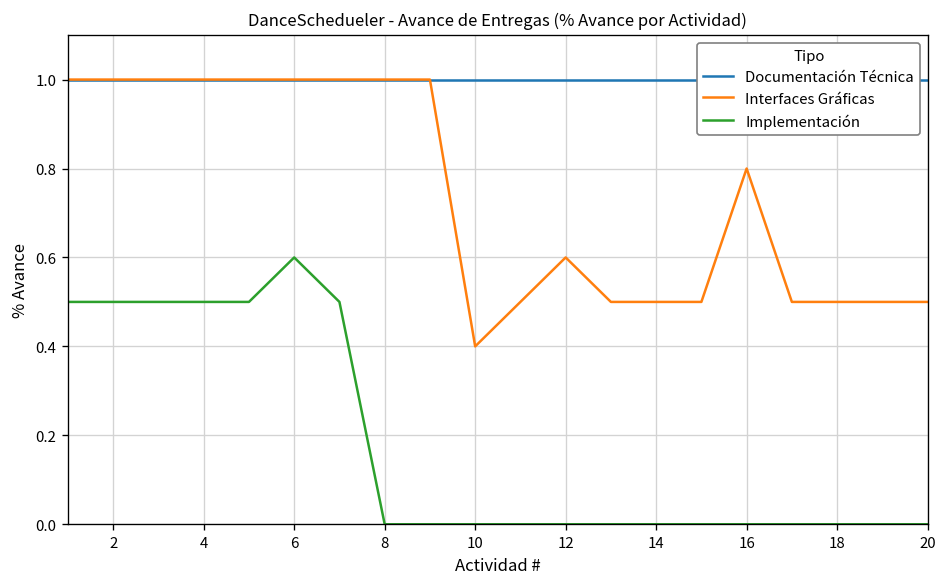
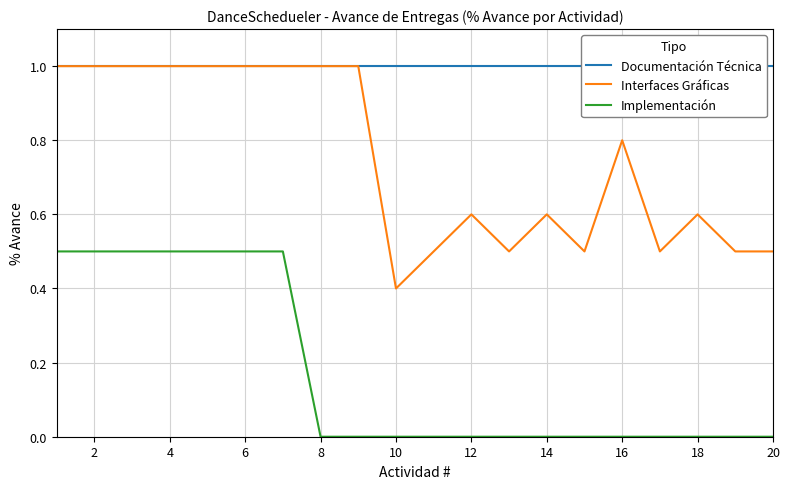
Implementación, 6: 0.6 -> 0.5
Interfaces Gráficas, 14: 0.5 -> 0.6
Interfaces Gráficas, 18: 0.5 -> 0.6
